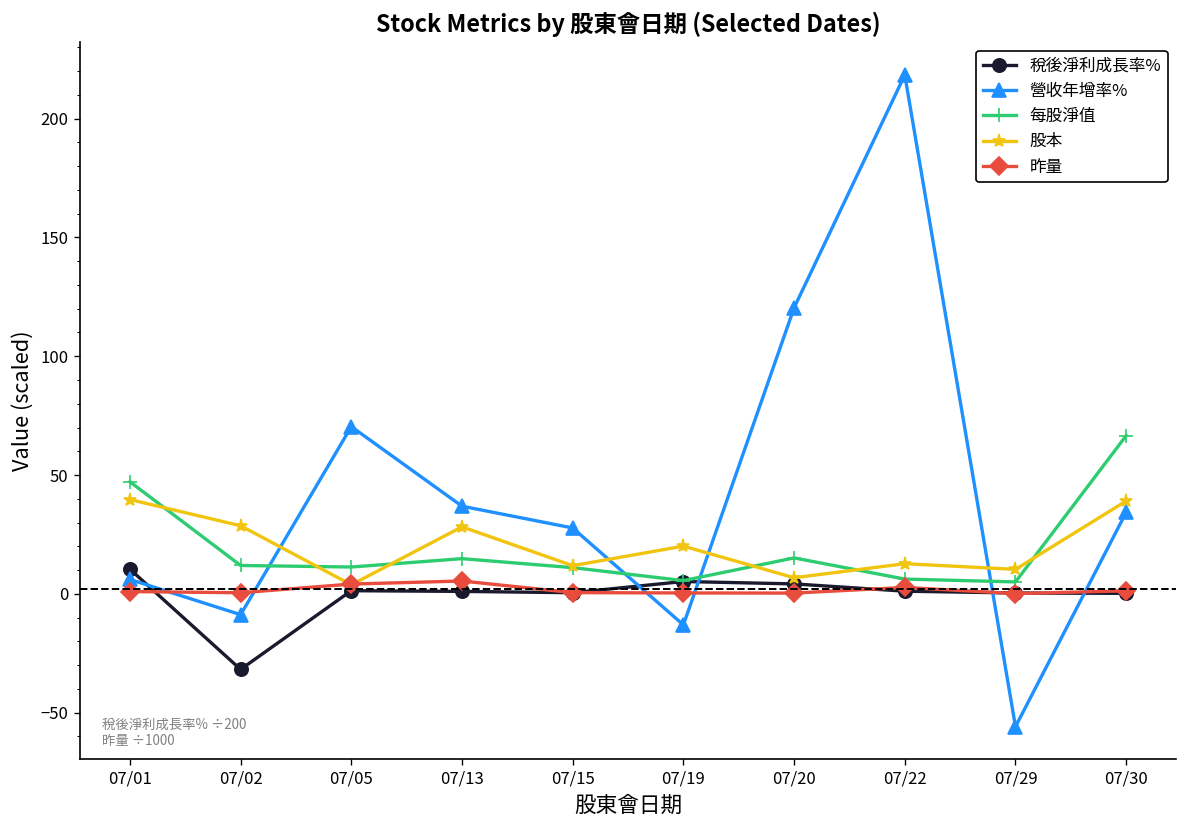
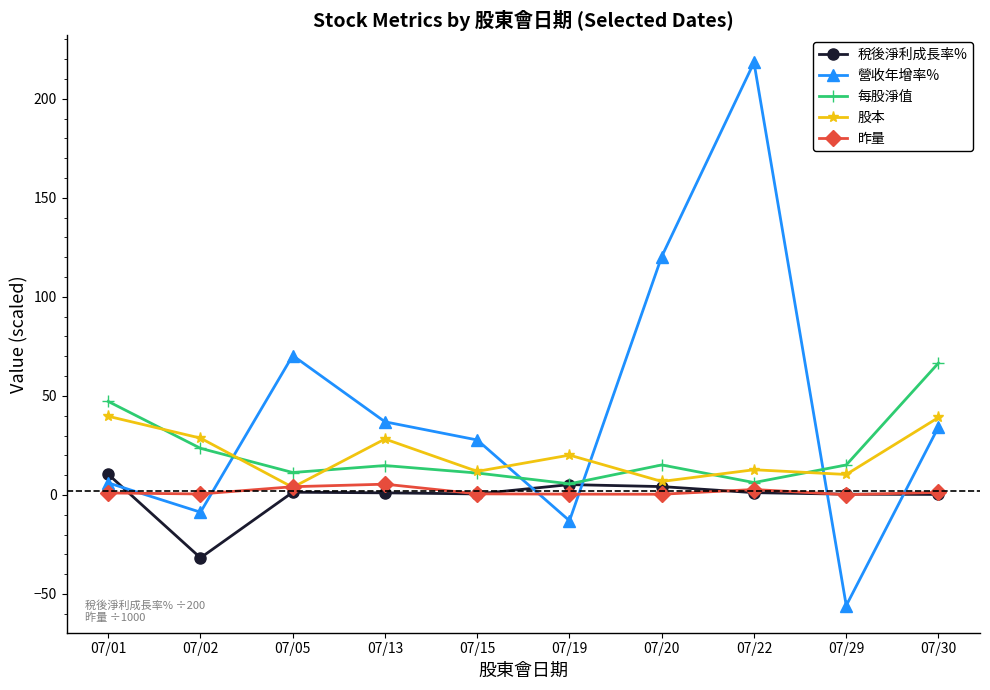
每股淨值, 07/02: 12 -> 24
每股淨值, 07/29: 5 -> 15
